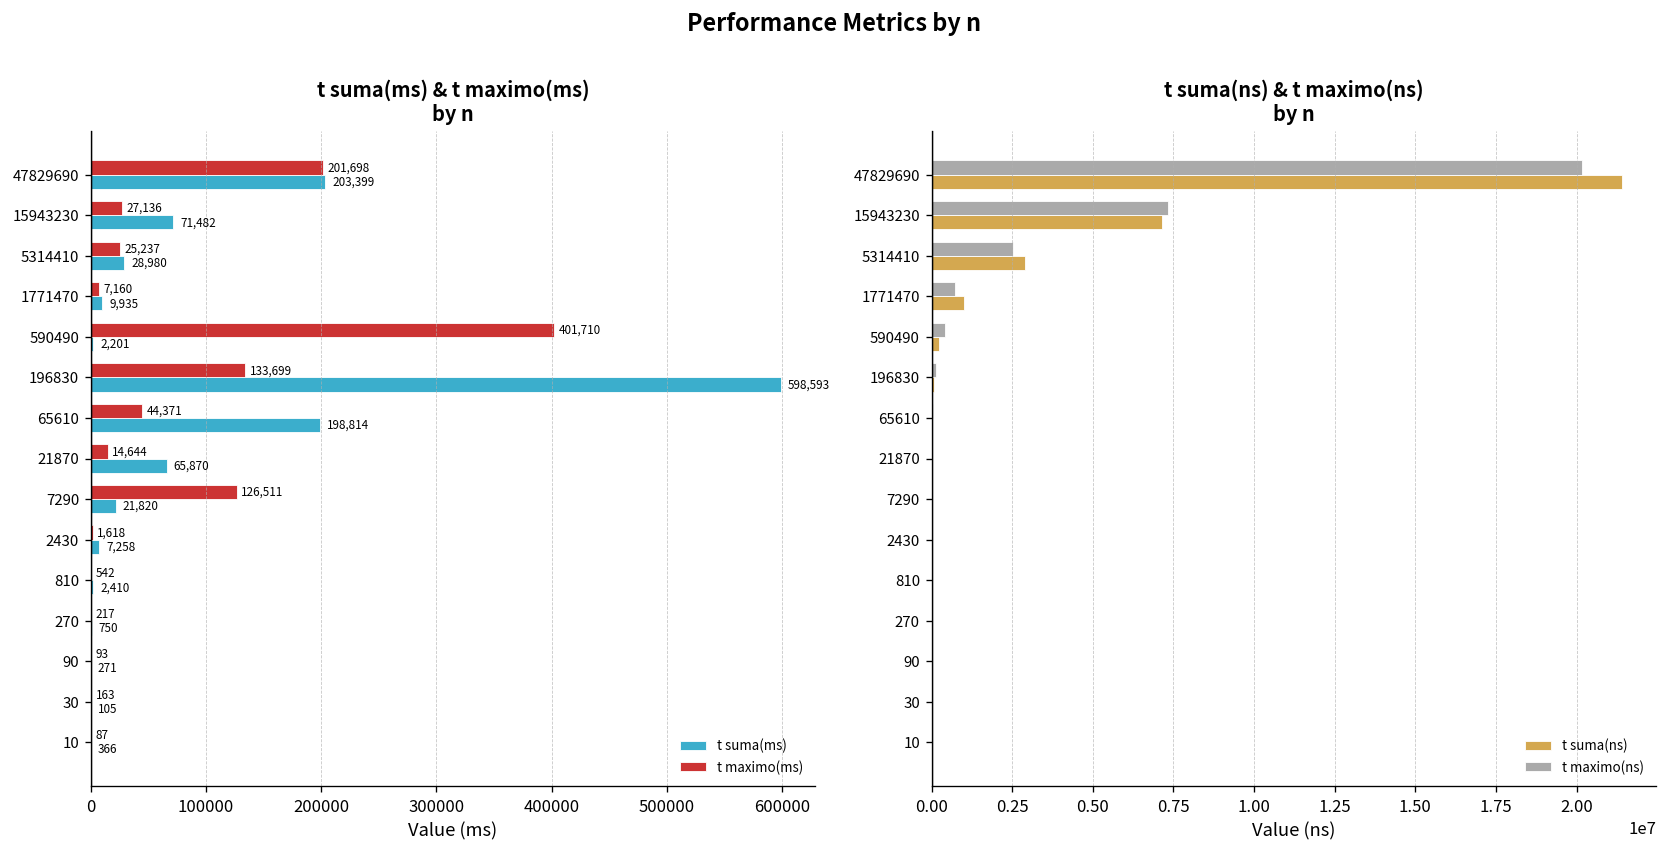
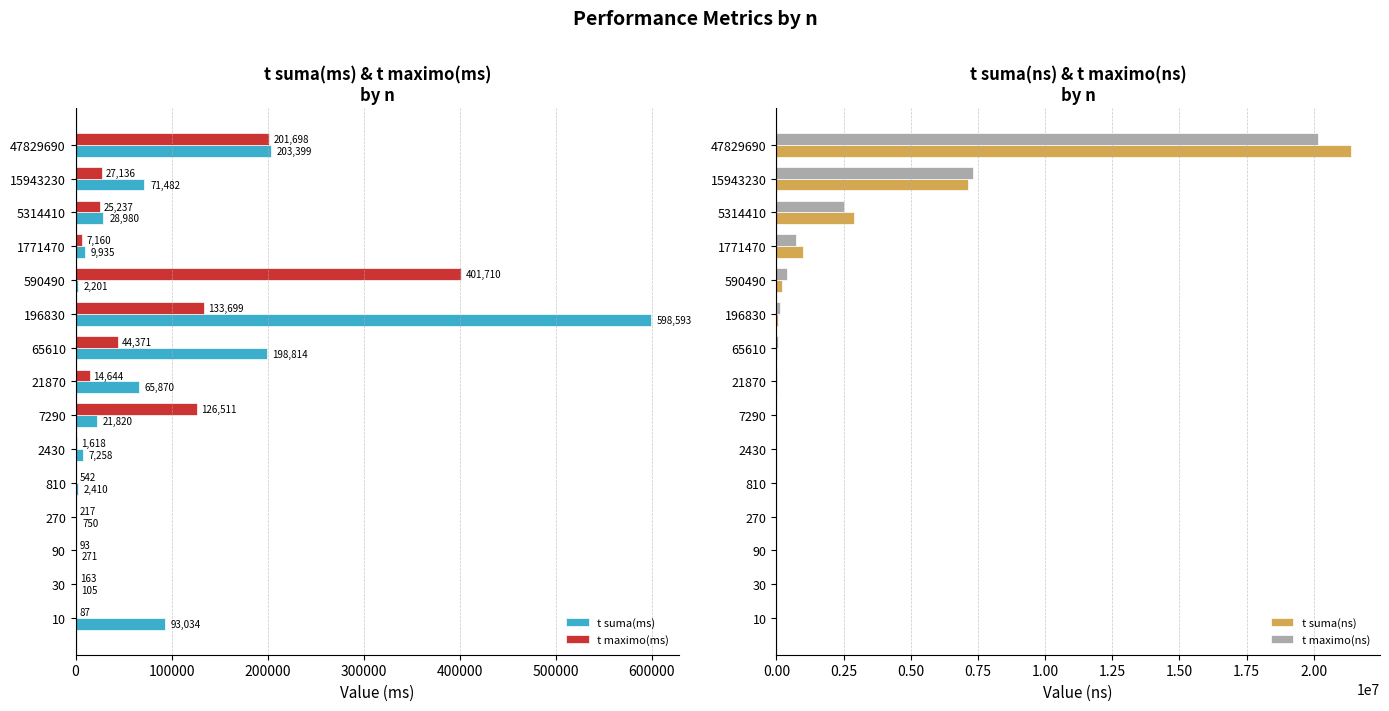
t suma(ms) & t maximo(ms) by n, t suma(ms), 10: 366 -> 93,034
